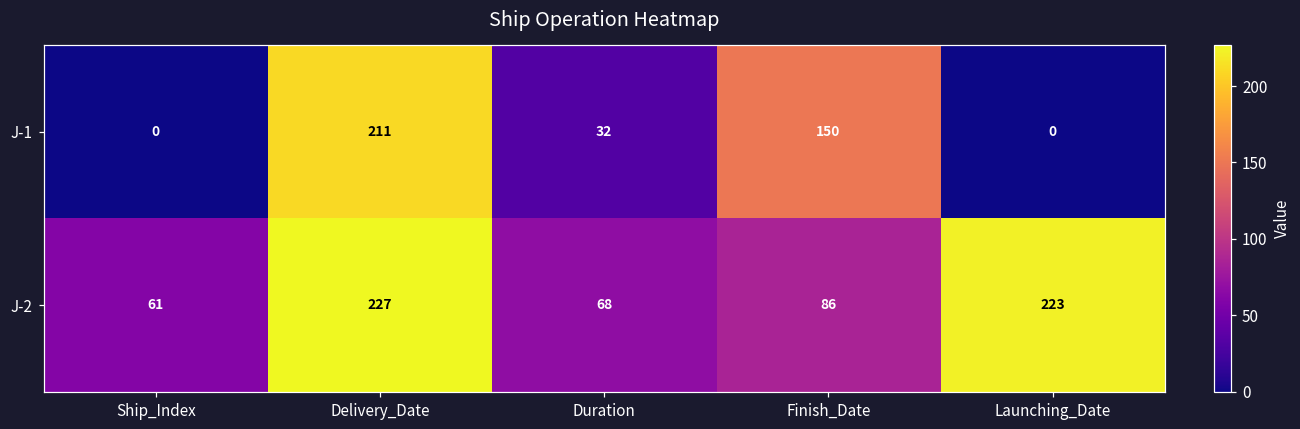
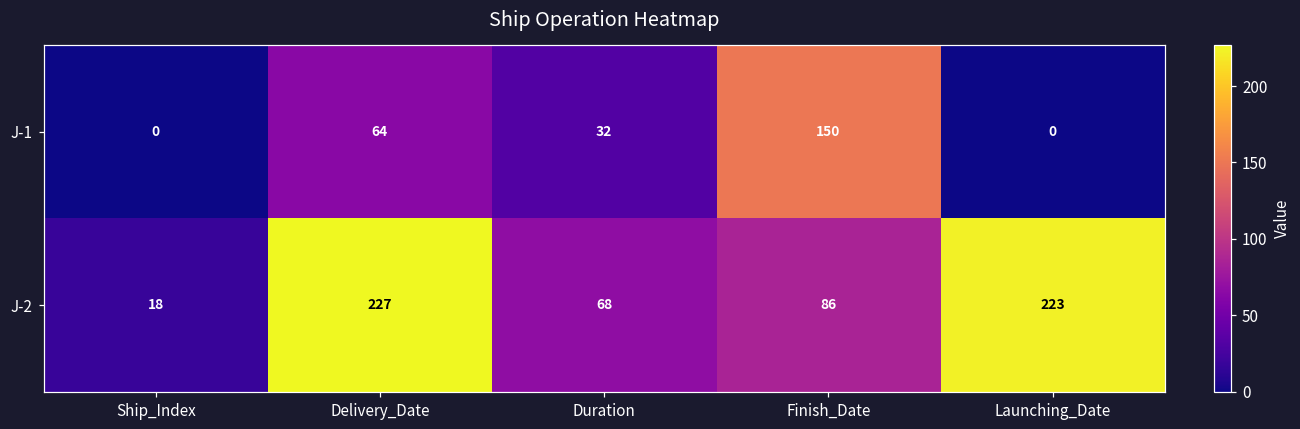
J-1, Delivery_Date: 211 -> 64
J-2, Ship_Index: 61 -> 18
